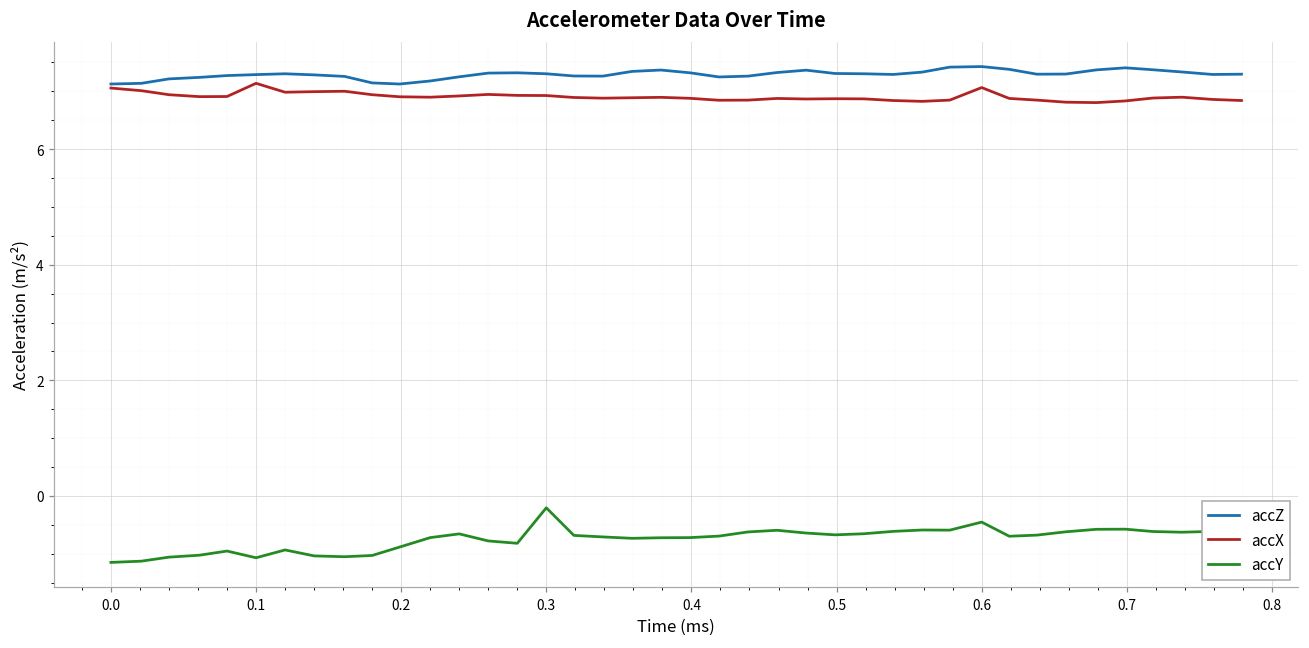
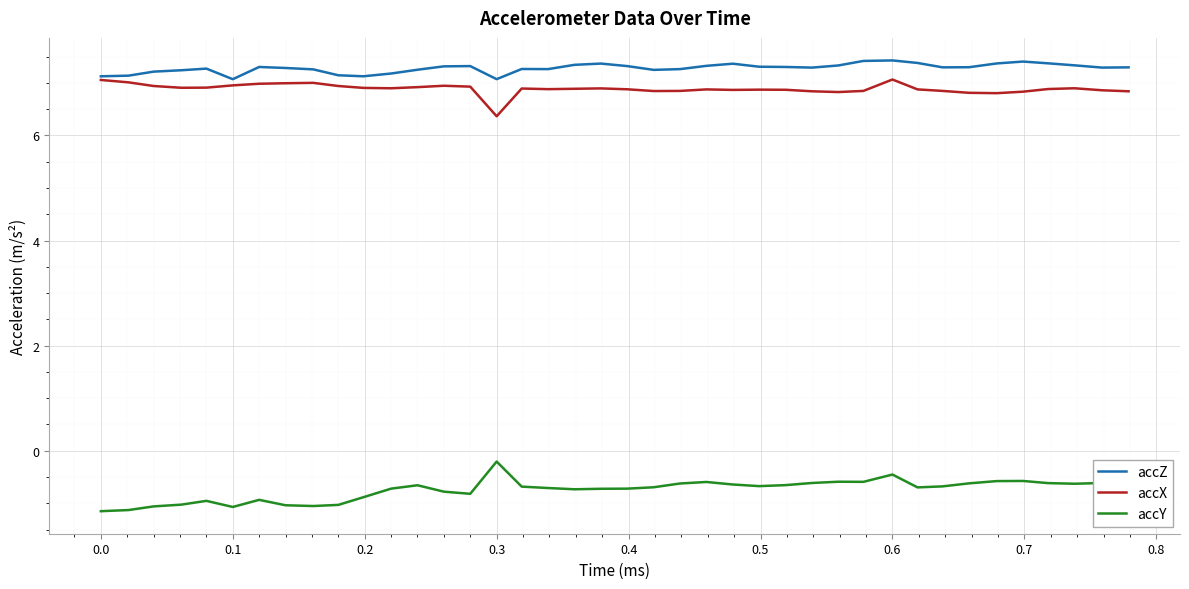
accZ, 0.1: 7.3 -> 7.1
accX, 0.1: 7.1 -> 7.0
accZ, 0.3: 7.3 -> 7.1
accX, 0.3: 6.9 -> 6.4
